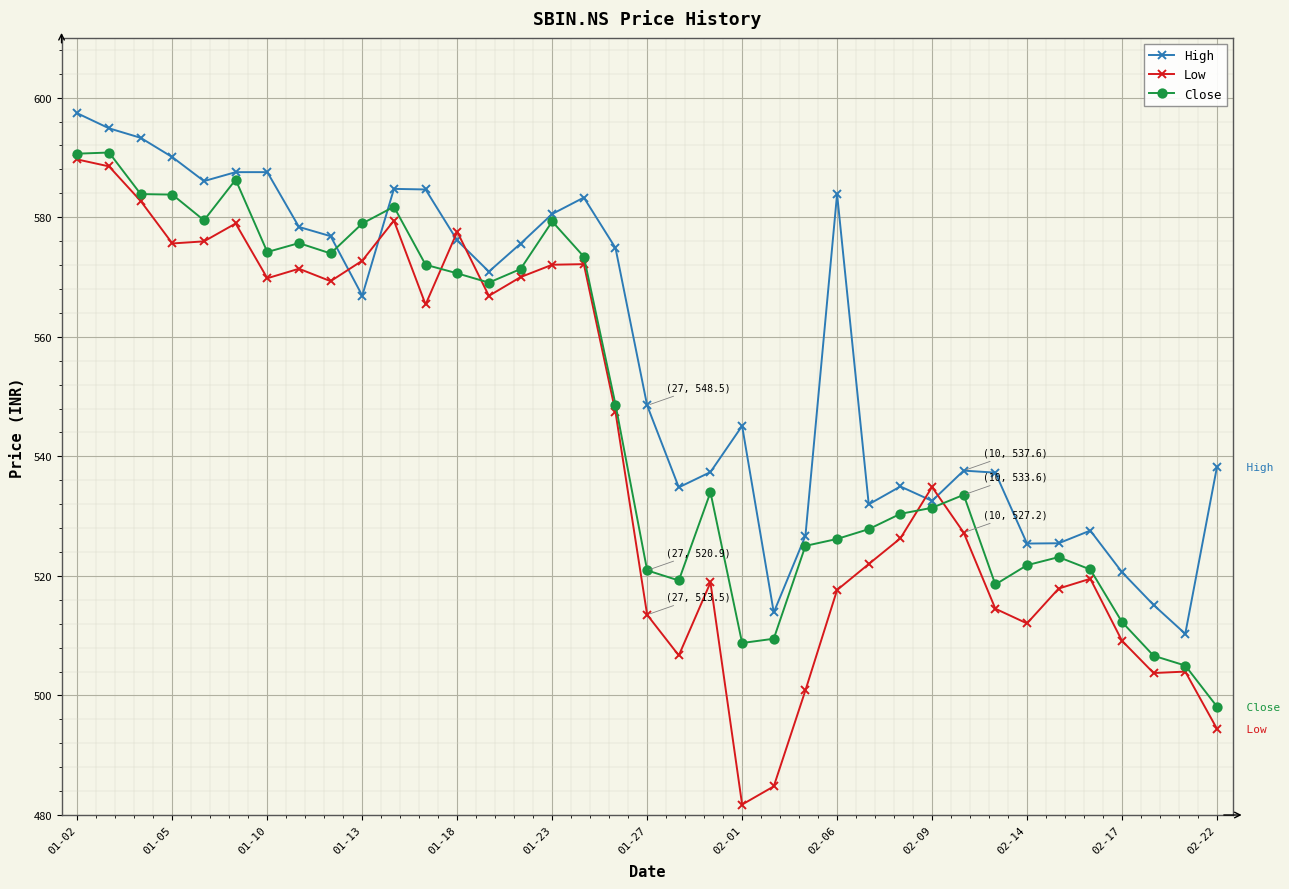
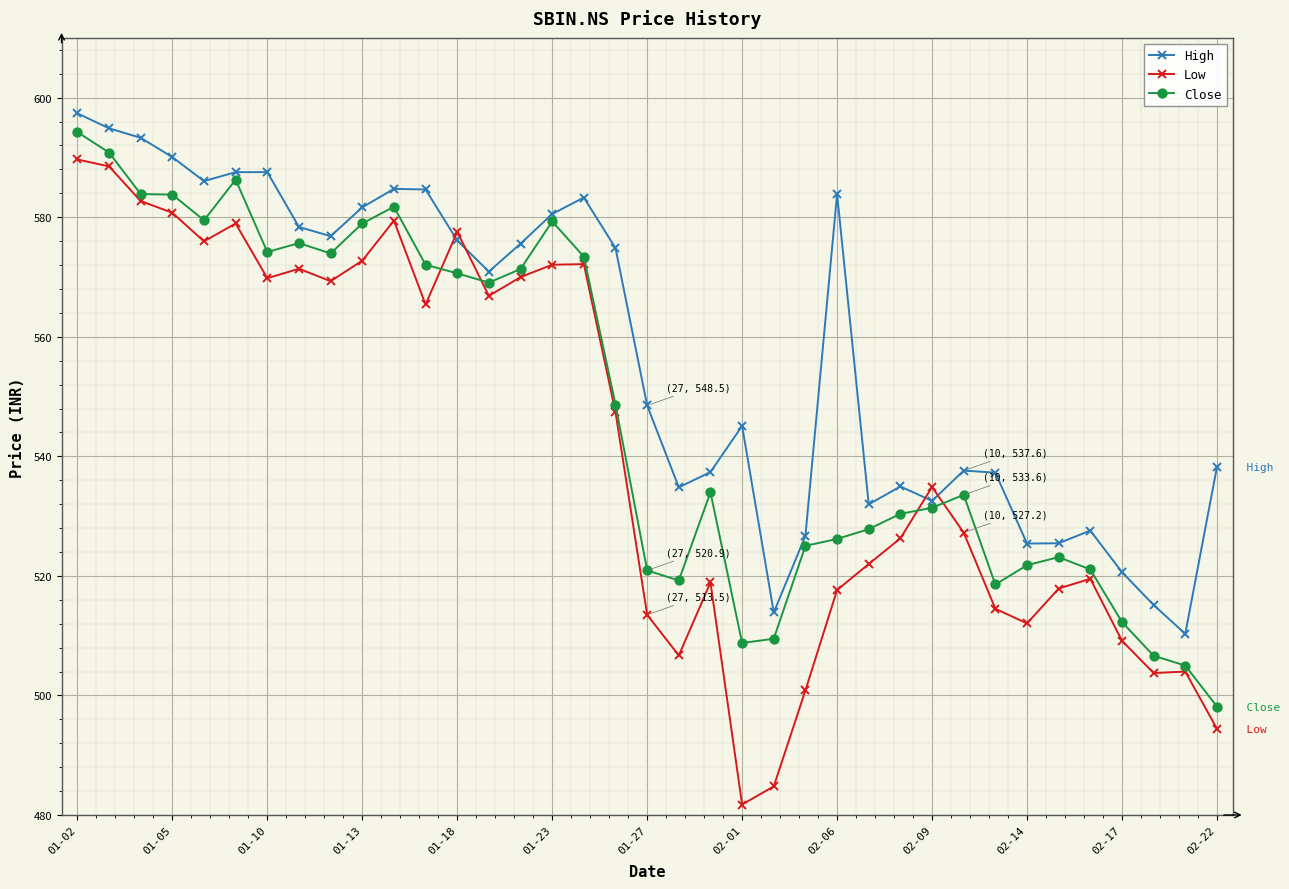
Close, 01-02: 591 -> 594
Low, 01-05: 576 -> 581
High, 01-13: 567 -> 582
